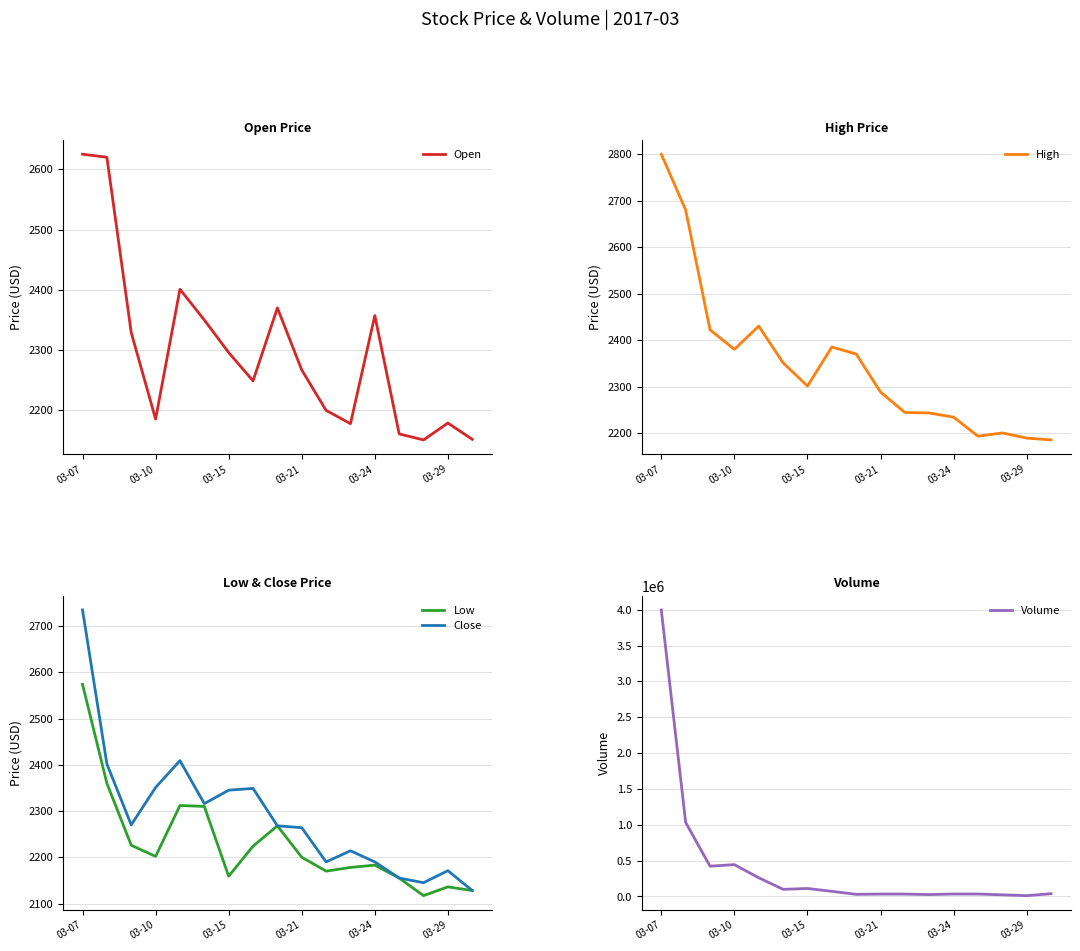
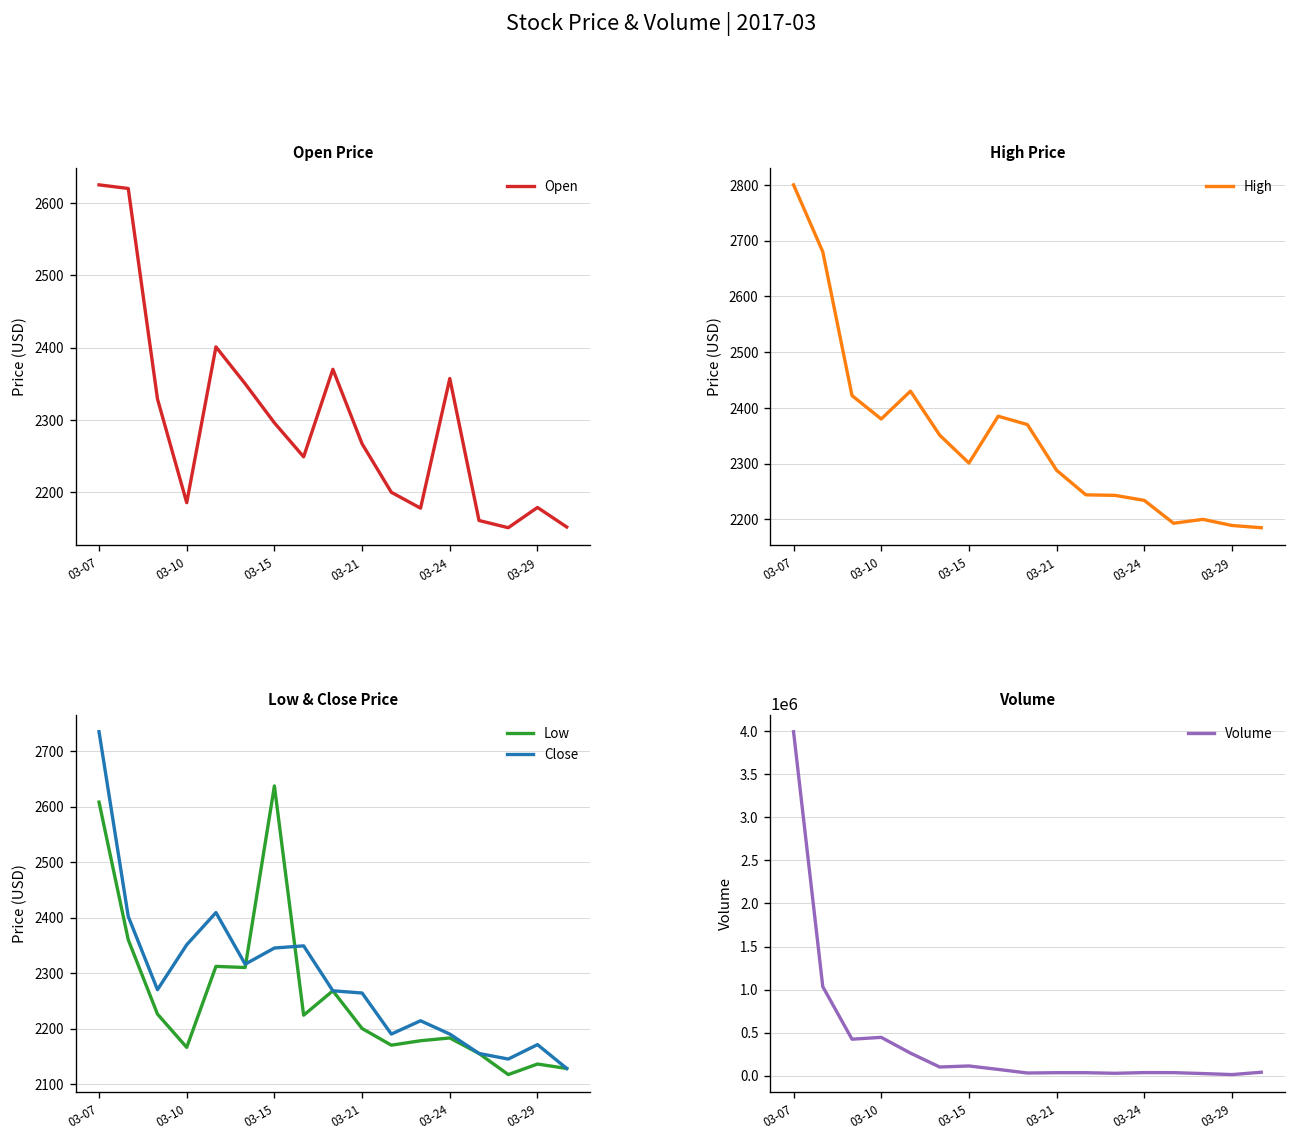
Low & Close Price, Low, 03-07: 2570 -> 2610
Low & Close Price, Low, 03-10: 2200 -> 2170
Low & Close Price, Low, 03-15: 2160 -> 2640
